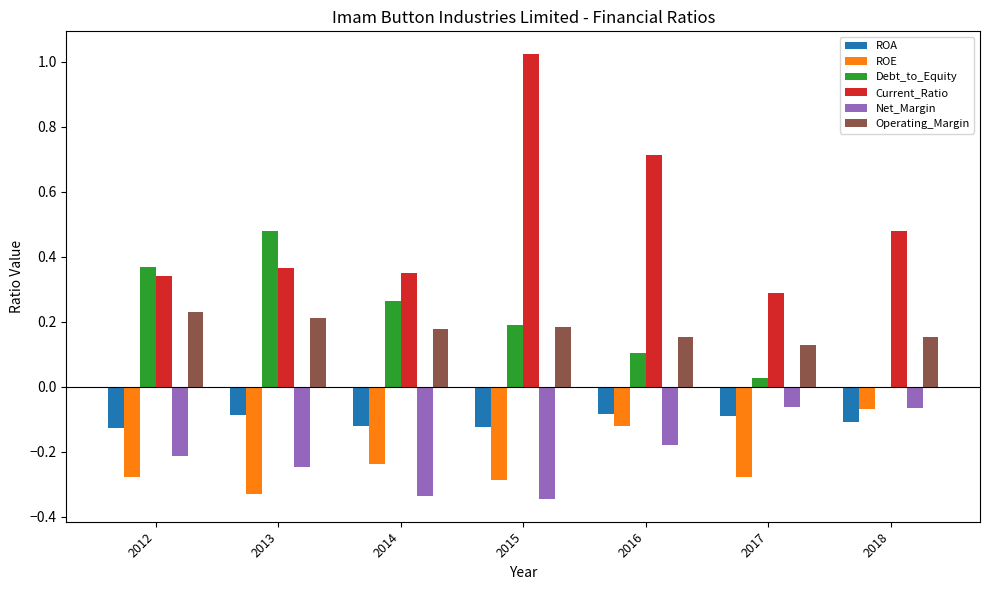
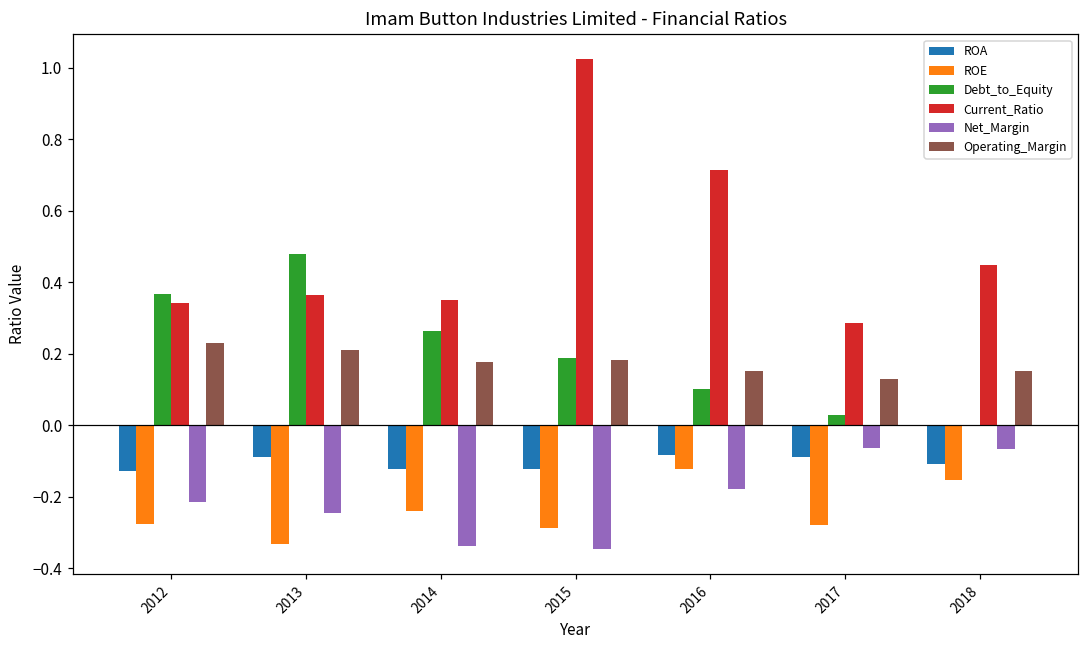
ROE, 2018: -0.07 -> -0.15
Current_Ratio, 2018: 0.48 -> 0.45
